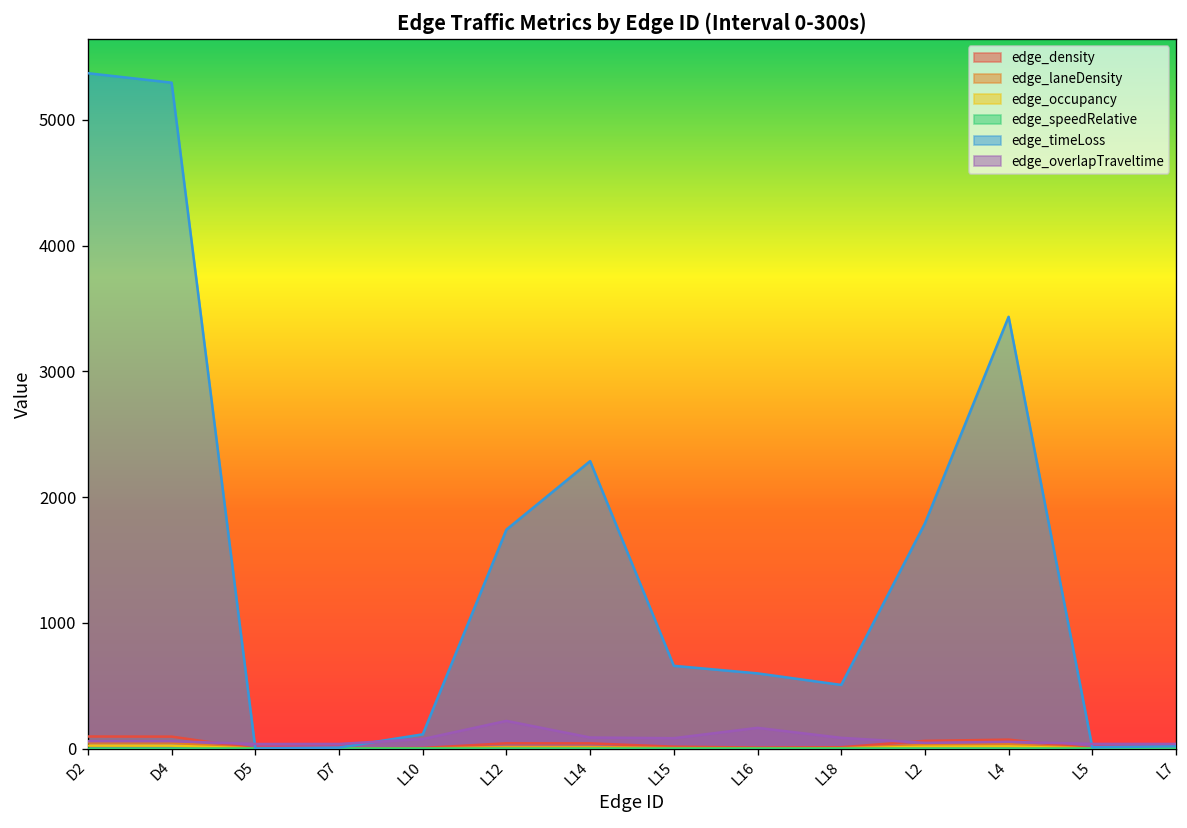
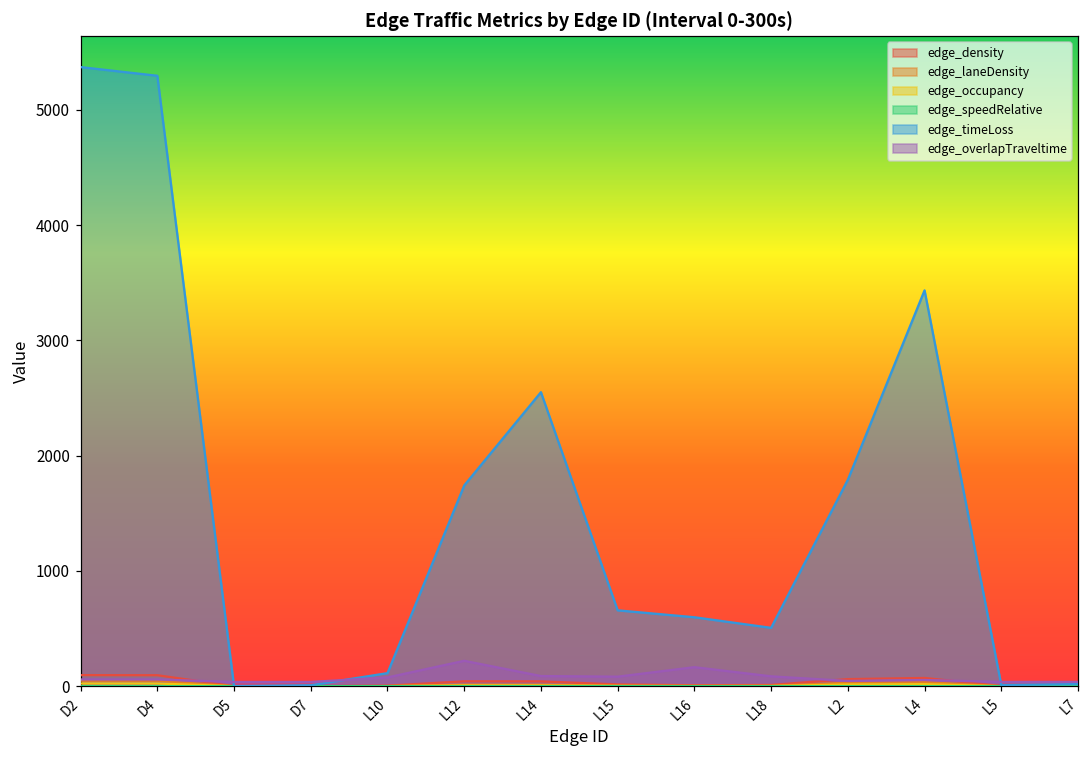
edge_timeLoss, L14: 2290 -> 2550
